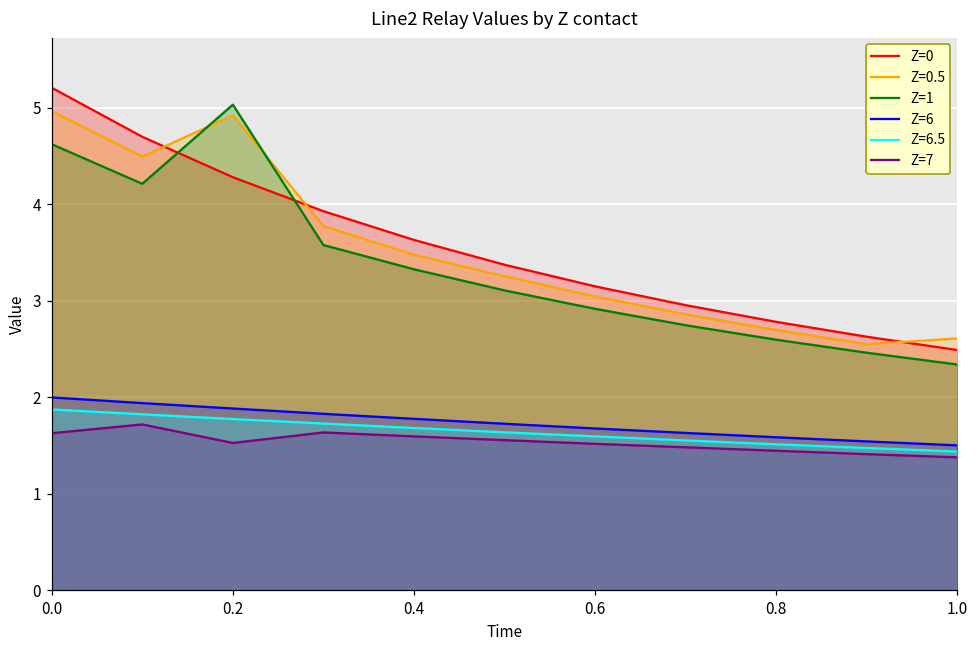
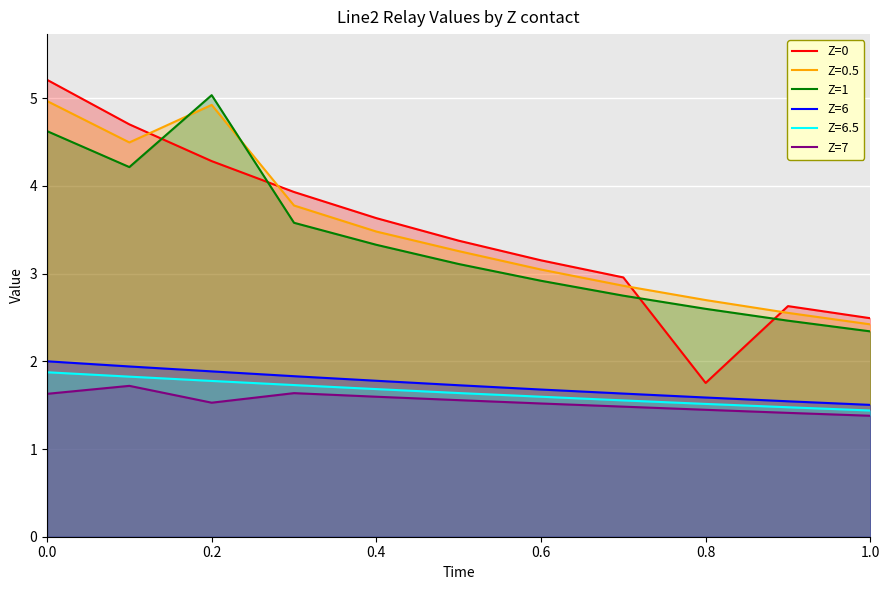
Z=0, 0.8: 2.8 -> 1.8
Z=0.5, 1.0: 2.6 -> 2.4
